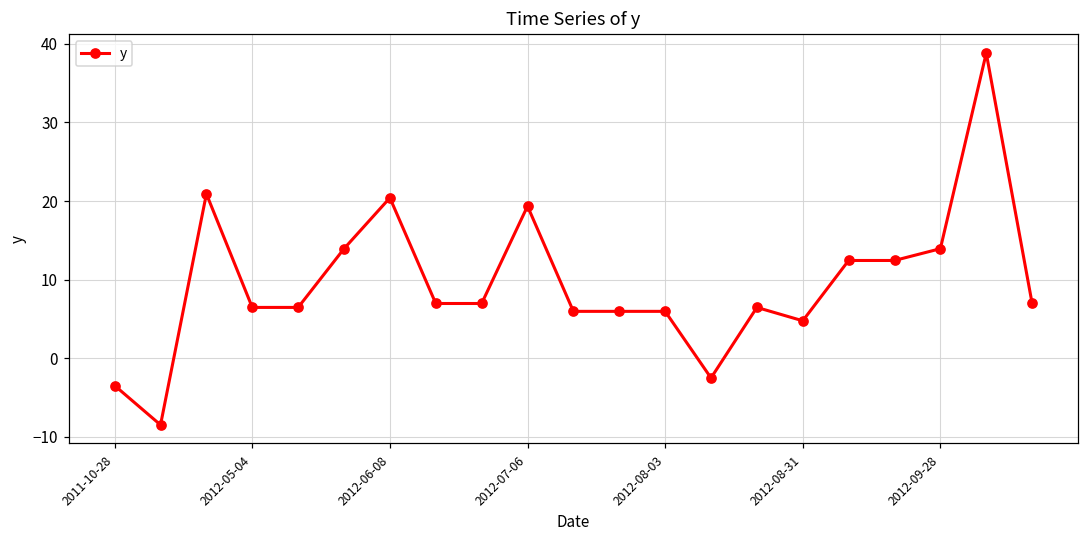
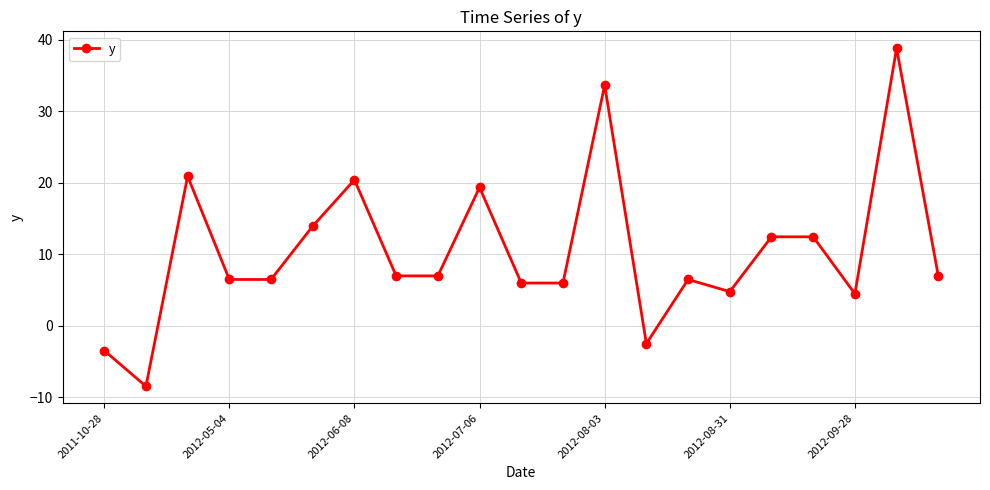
2012-08-03: 6 -> 34
2012-09-28: 14 -> 4
